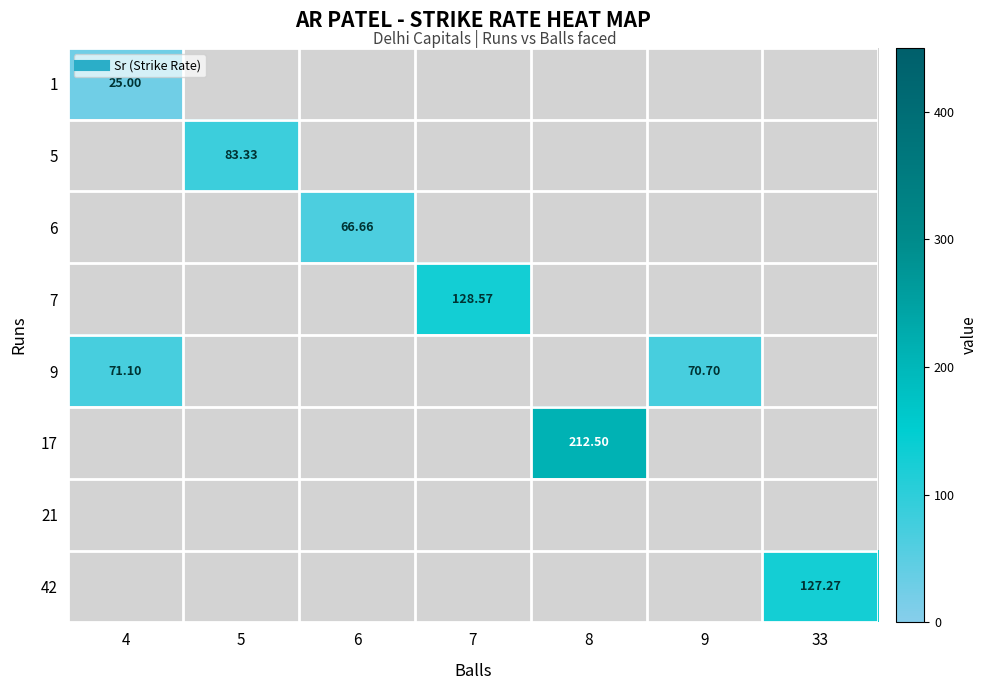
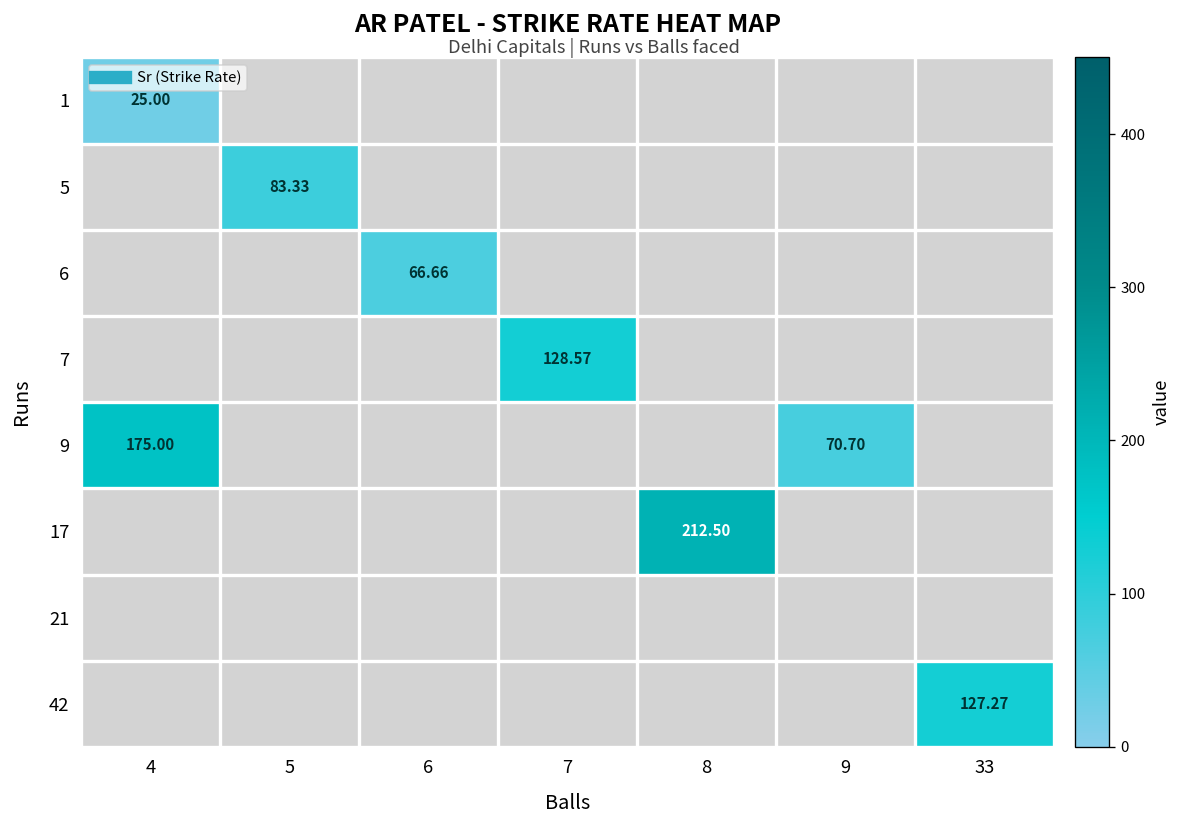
9, 4: 71.10 -> 175.00
